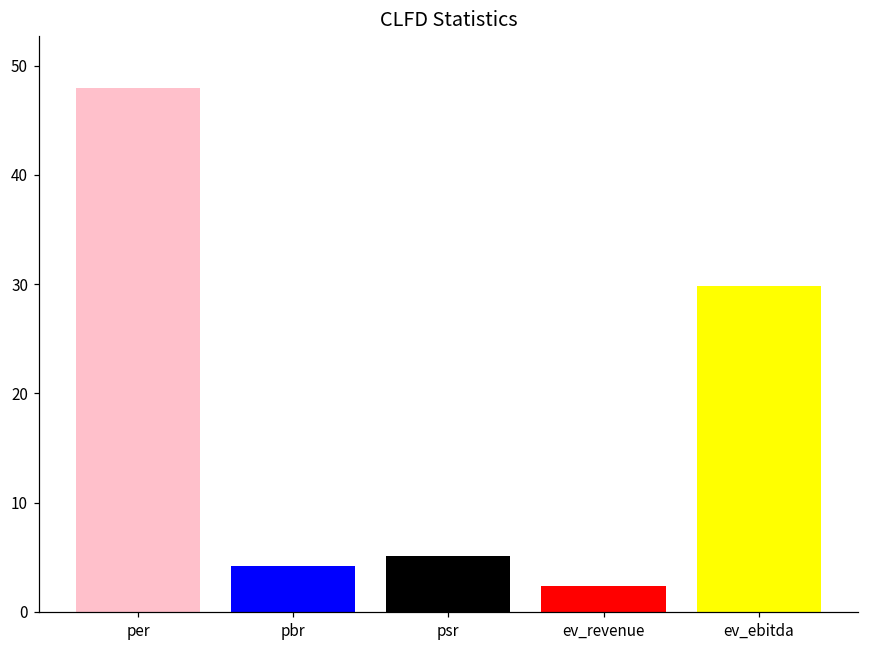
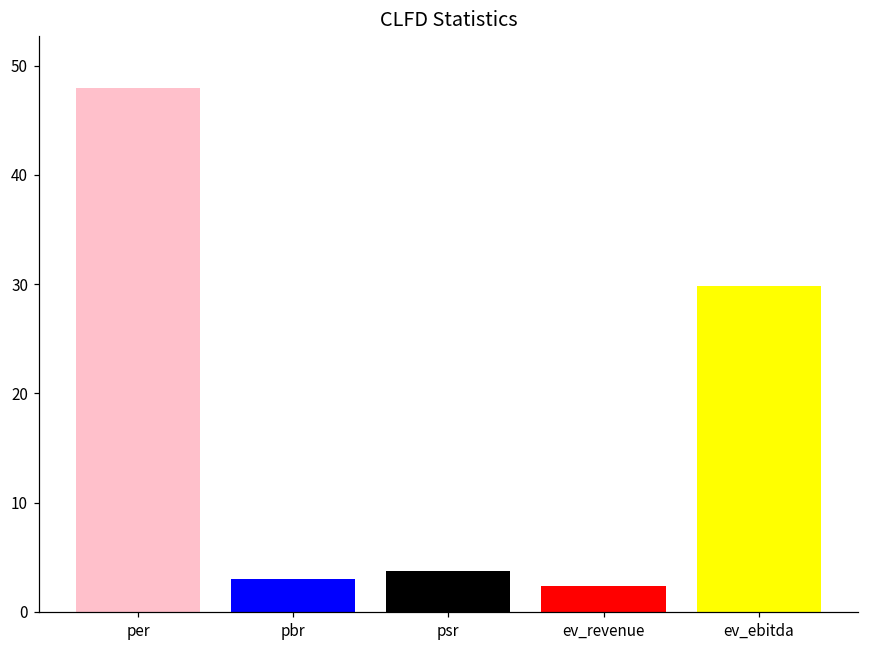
pbr: 4 -> 3
psr: 5 -> 4
